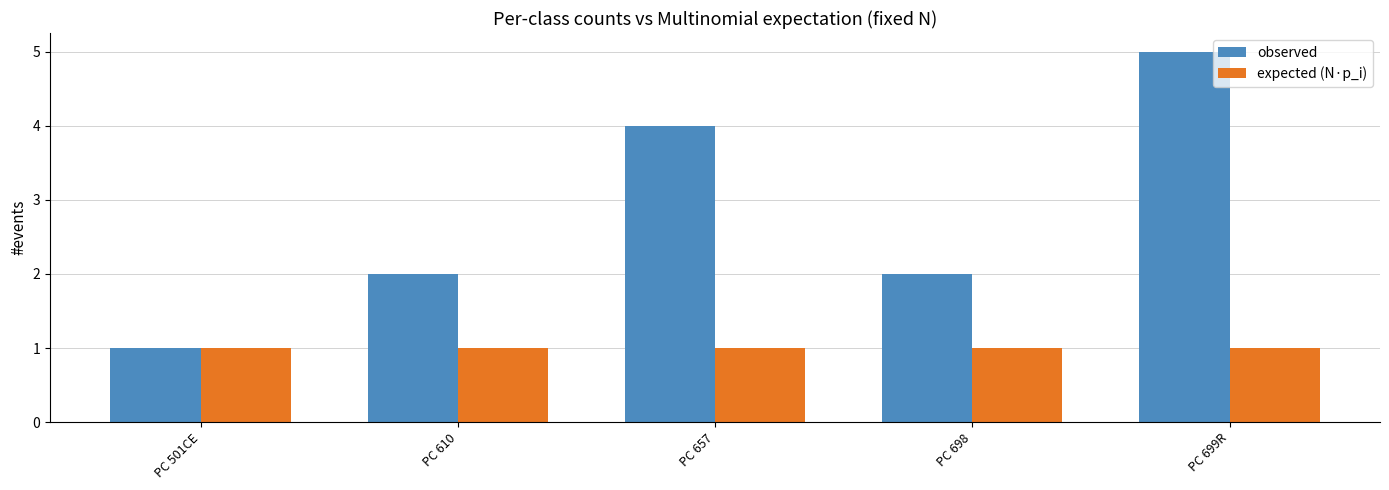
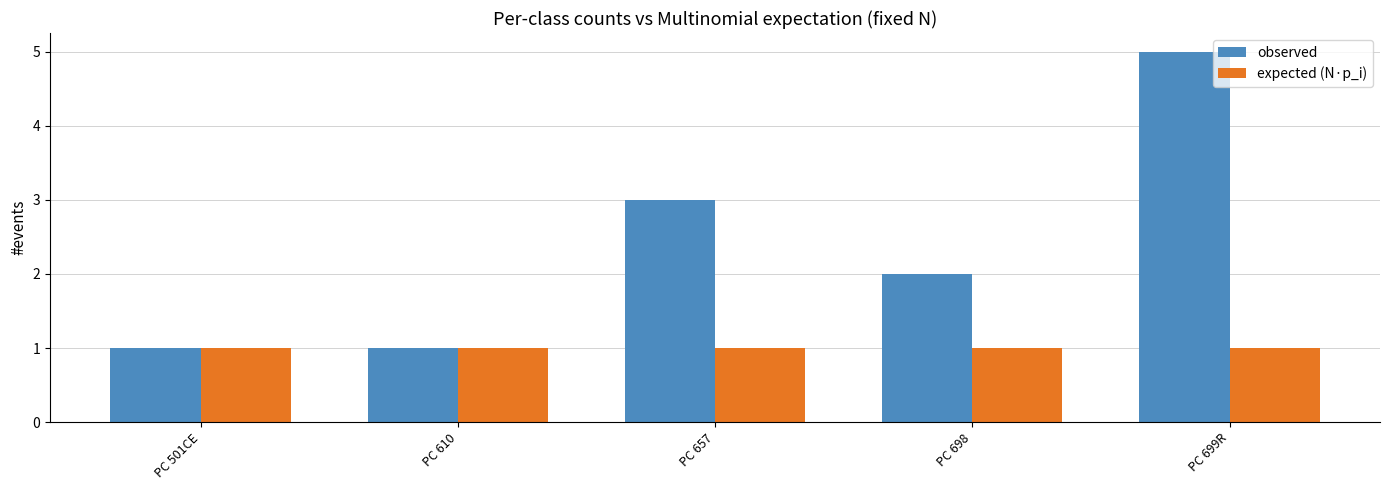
observed, PC 610: 2 -> 1
observed, PC 657: 4 -> 3
